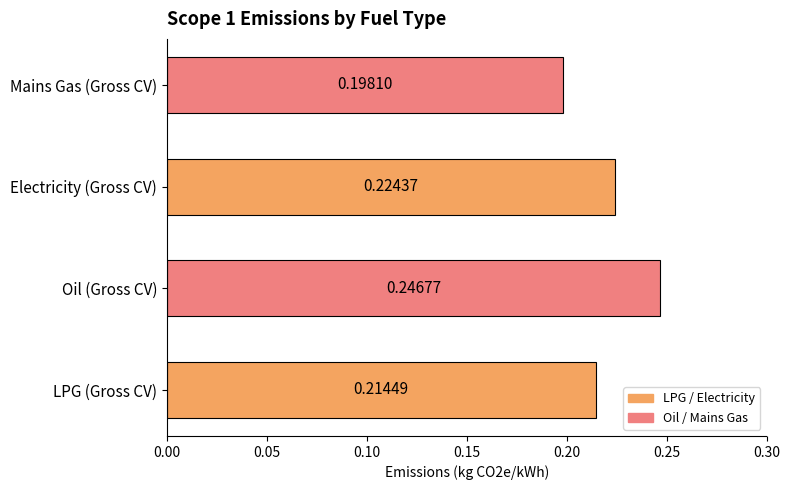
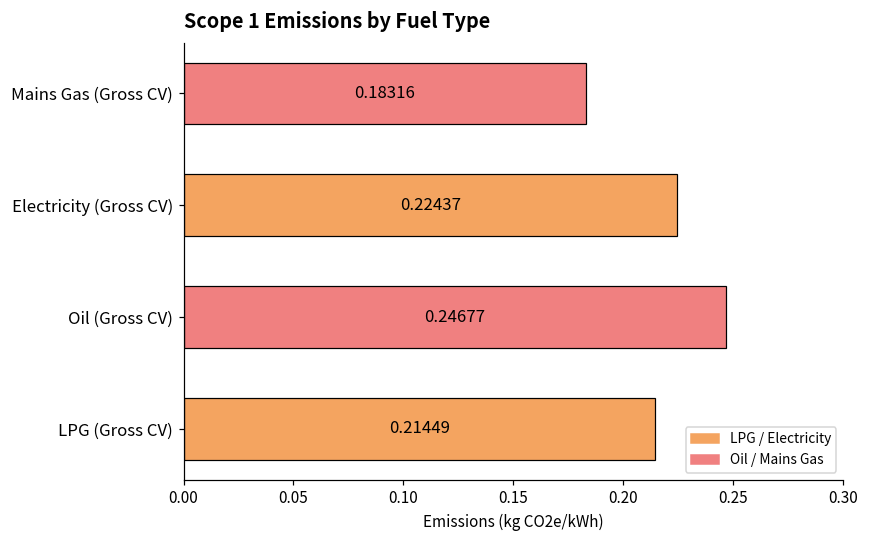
Mains Gas (Gross CV): 0.19810 -> 0.18316
